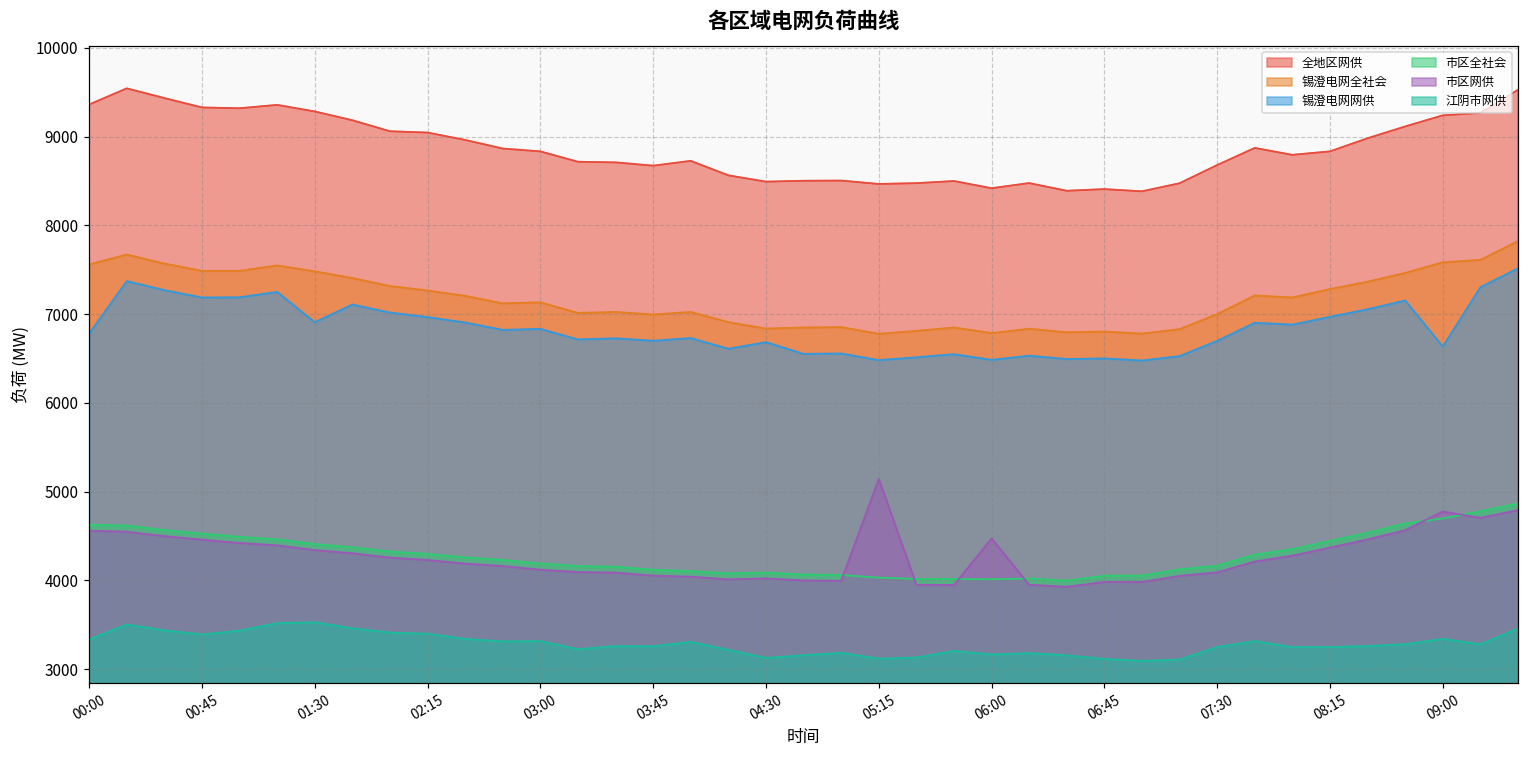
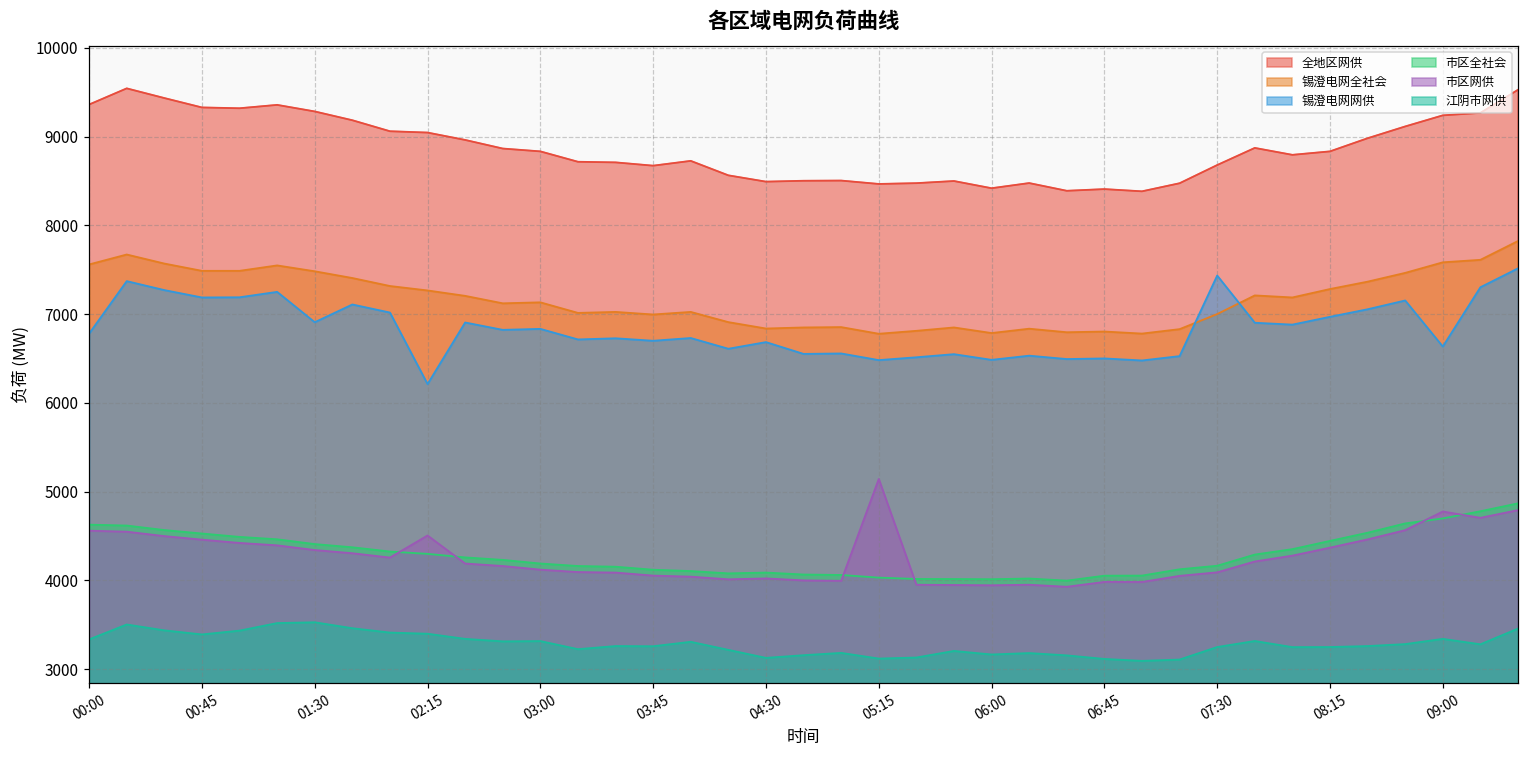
锡澄电网网供, 02:15: 7000 -> 6200
市区网供, 02:15: 4200 -> 4500
市区网供, 06:00: 4500 -> 3900
锡澄电网网供, 07:30: 6700 -> 7400
